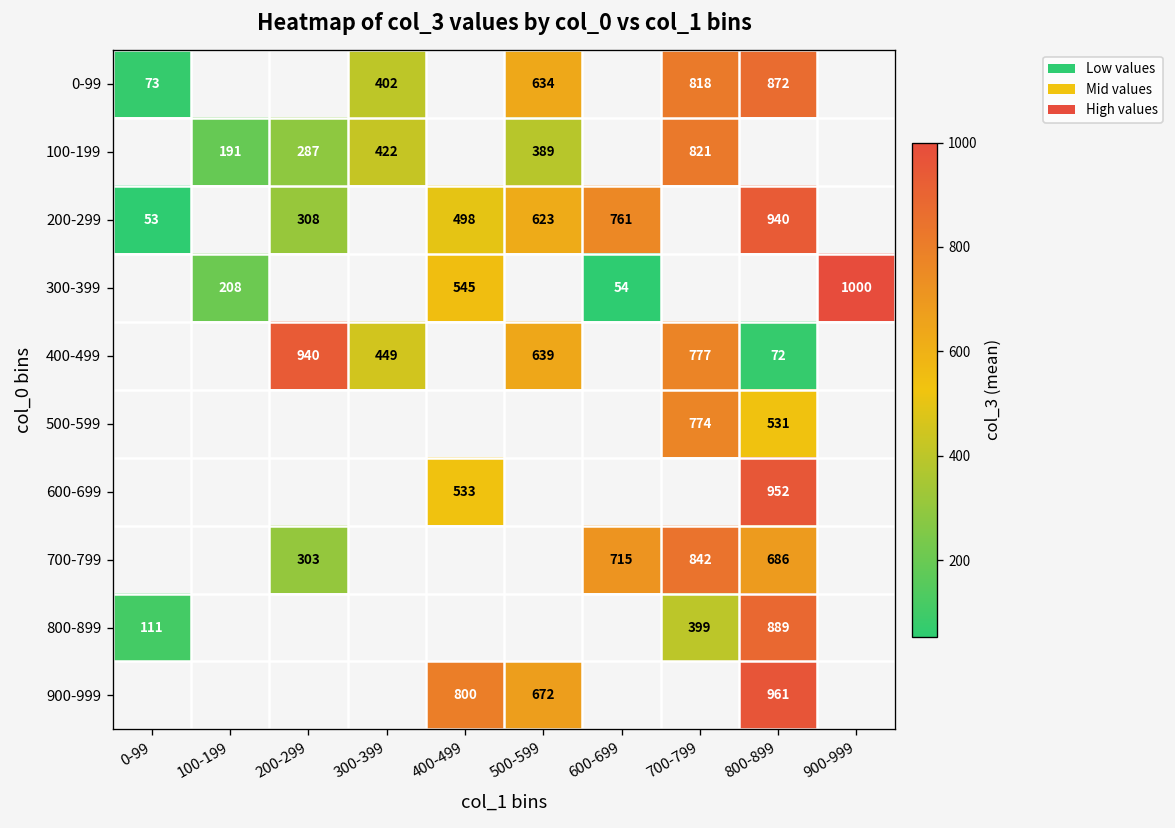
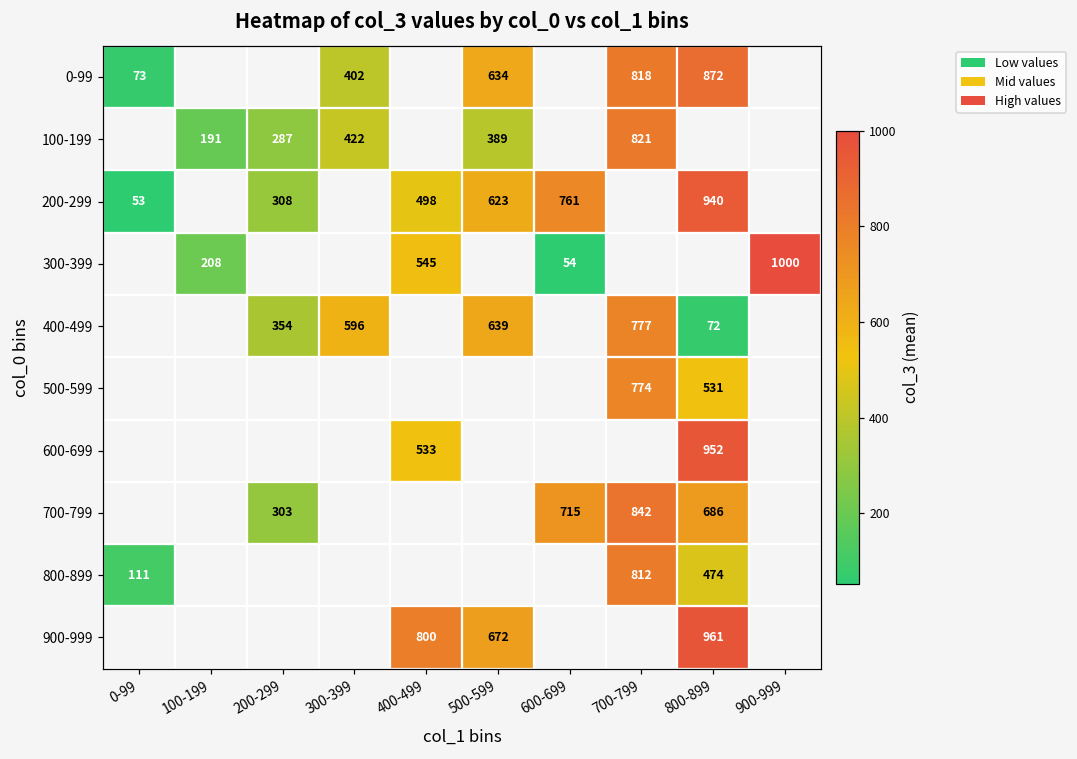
400-499, 200-299: 940 -> 354
400-499, 300-399: 449 -> 596
800-899, 700-799: 399 -> 812
800-899, 800-899: 889 -> 474
